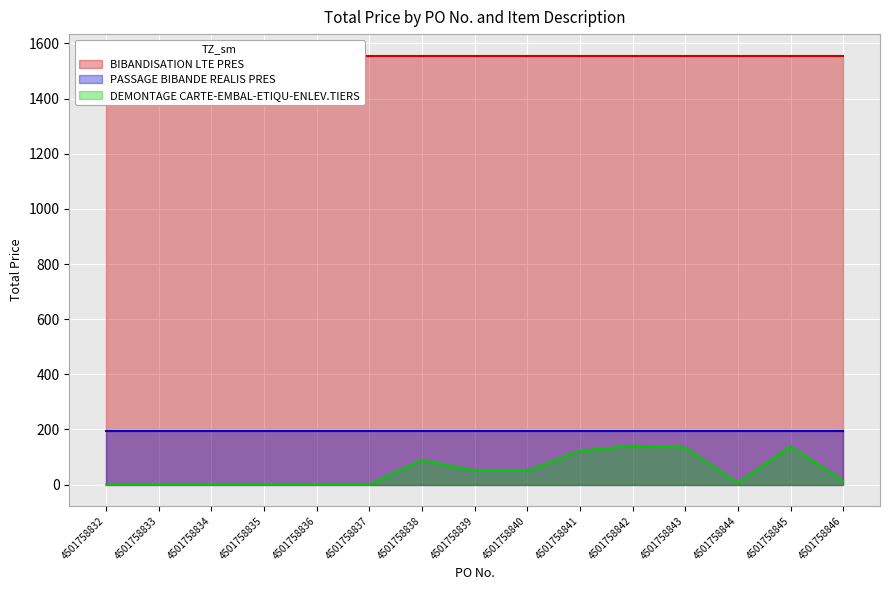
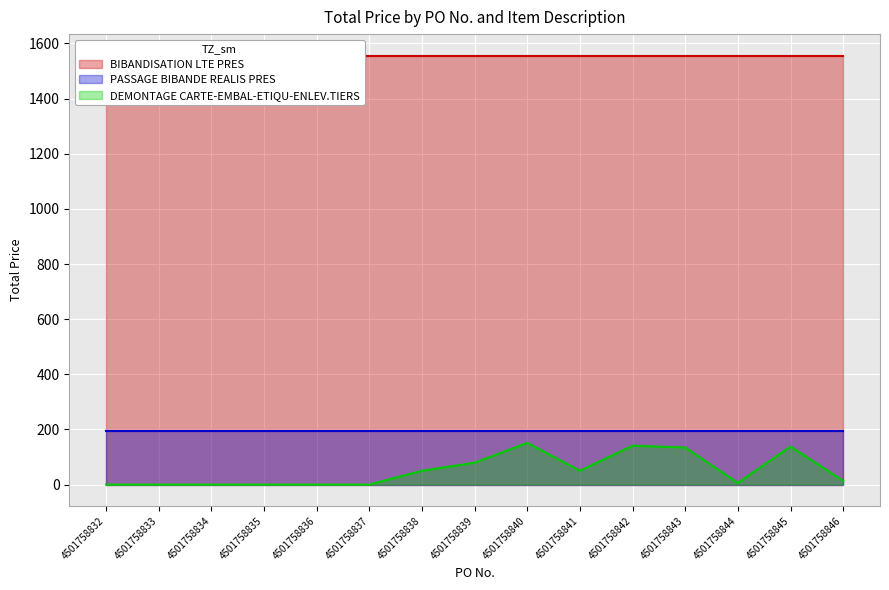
DEMONTAGE CARTE-EMBAL-ETIQU-ENLEV.TIERS, 4501758838: 90 -> 50
DEMONTAGE CARTE-EMBAL-ETIQU-ENLEV.TIERS, 4501758839: 50 -> 80
DEMONTAGE CARTE-EMBAL-ETIQU-ENLEV.TIERS, 4501758840: 50 -> 150
DEMONTAGE CARTE-EMBAL-ETIQU-ENLEV.TIERS, 4501758841: 120 -> 50
